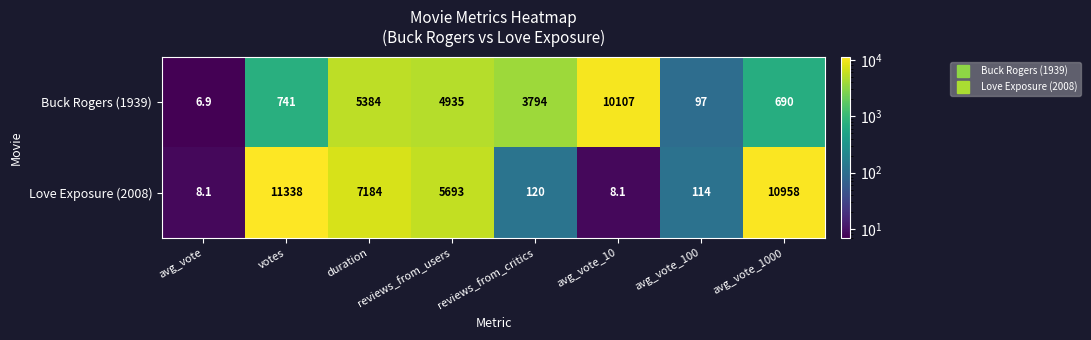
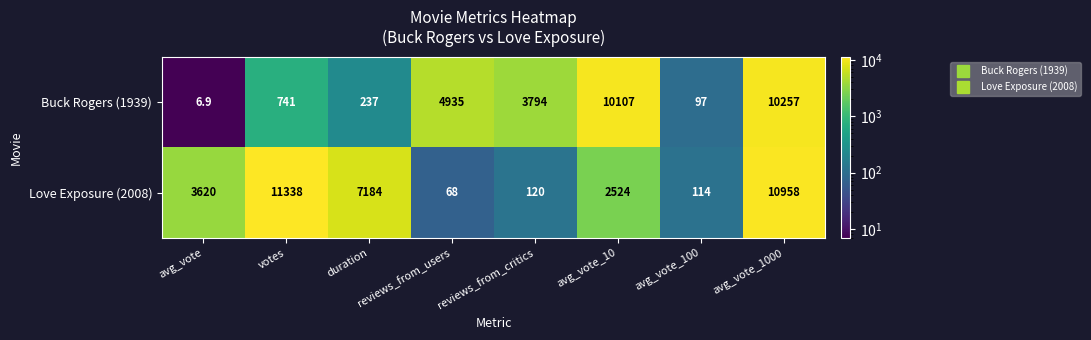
Buck Rogers (1939), duration: 5384 -> 237
Buck Rogers (1939), avg_vote_1000: 690 -> 10257
Love Exposure (2008), avg_vote: 8.1 -> 3620
Love Exposure (2008), reviews_from_users: 5693 -> 68
Love Exposure (2008), avg_vote_10: 8.1 -> 2524
